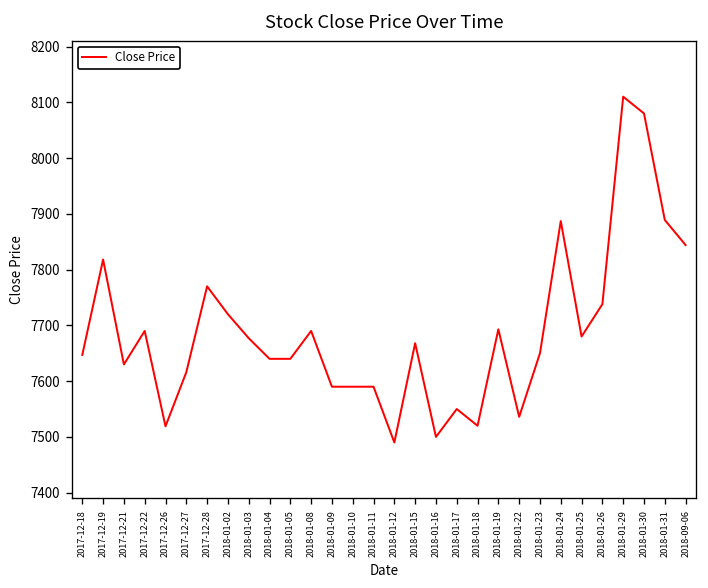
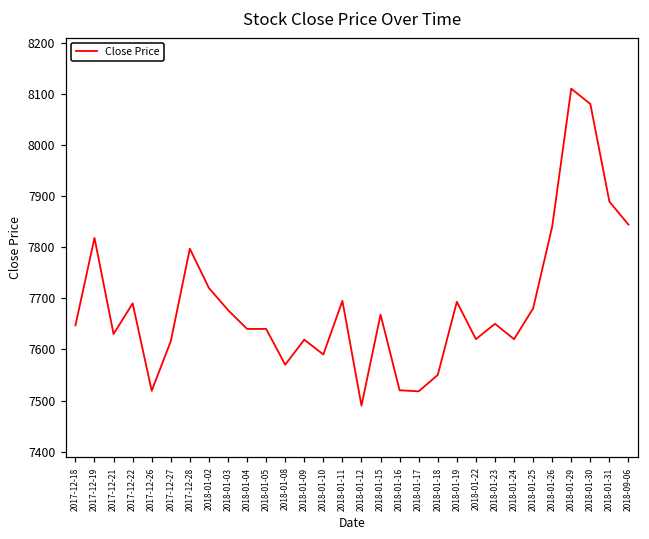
2017-12-28: 7770 -> 7800
2018-01-08: 7690 -> 7570
2018-01-09: 7590 -> 7620
2018-01-11: 7590 -> 7700
2018-01-16: 7500 -> 7520
2018-01-17: 7550 -> 7520
2018-01-18: 7520 -> 7550
2018-01-22: 7540 -> 7620
2018-01-24: 7890 -> 7620
2018-01-26: 7740 -> 7840
